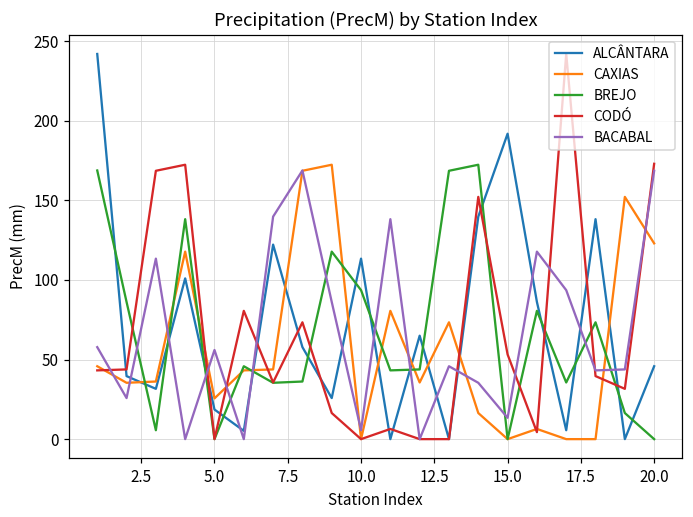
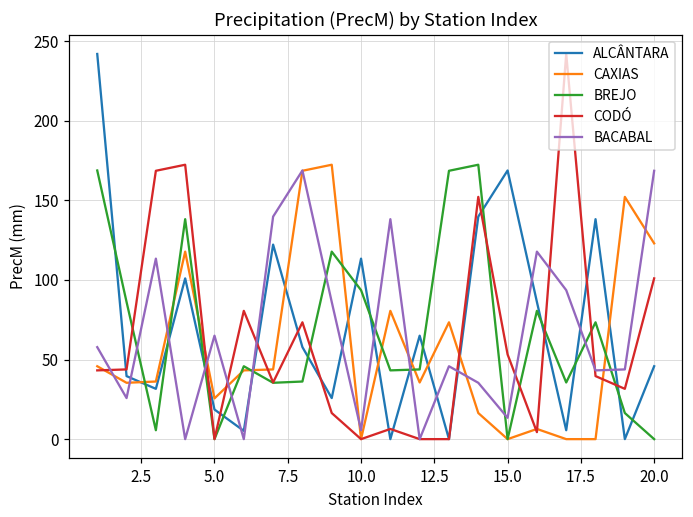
BACABAL, 5.0: 56 -> 65
ALCÂNTARA, 15.0: 192 -> 169
CODÓ, 20.0: 173 -> 101
